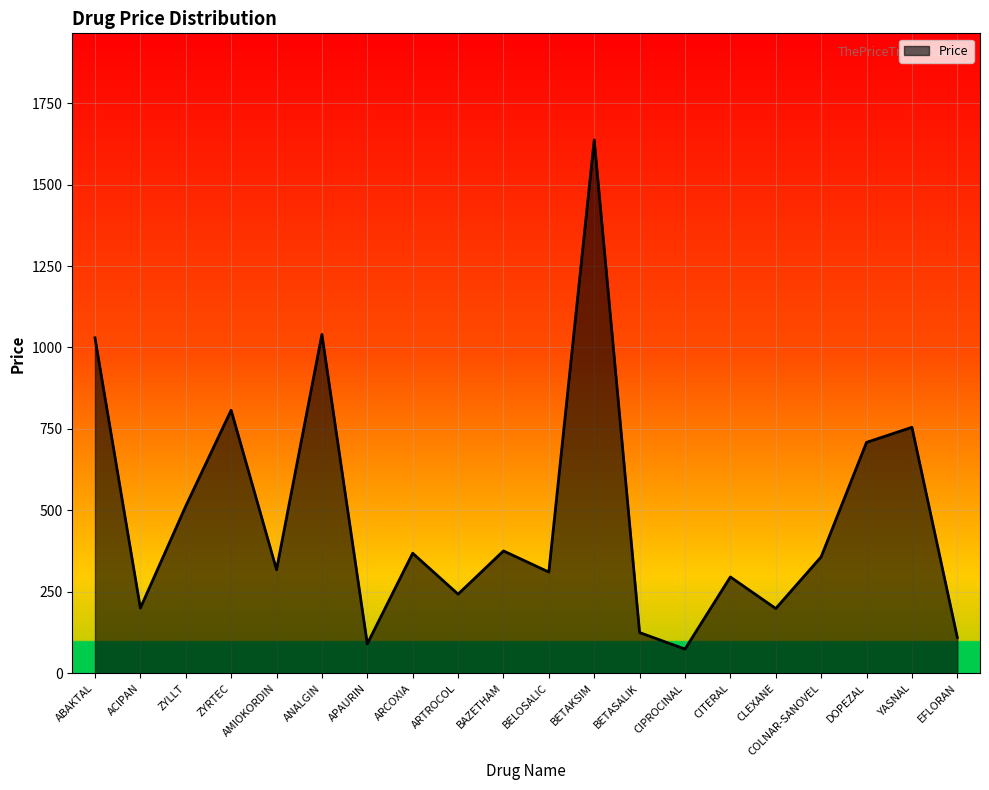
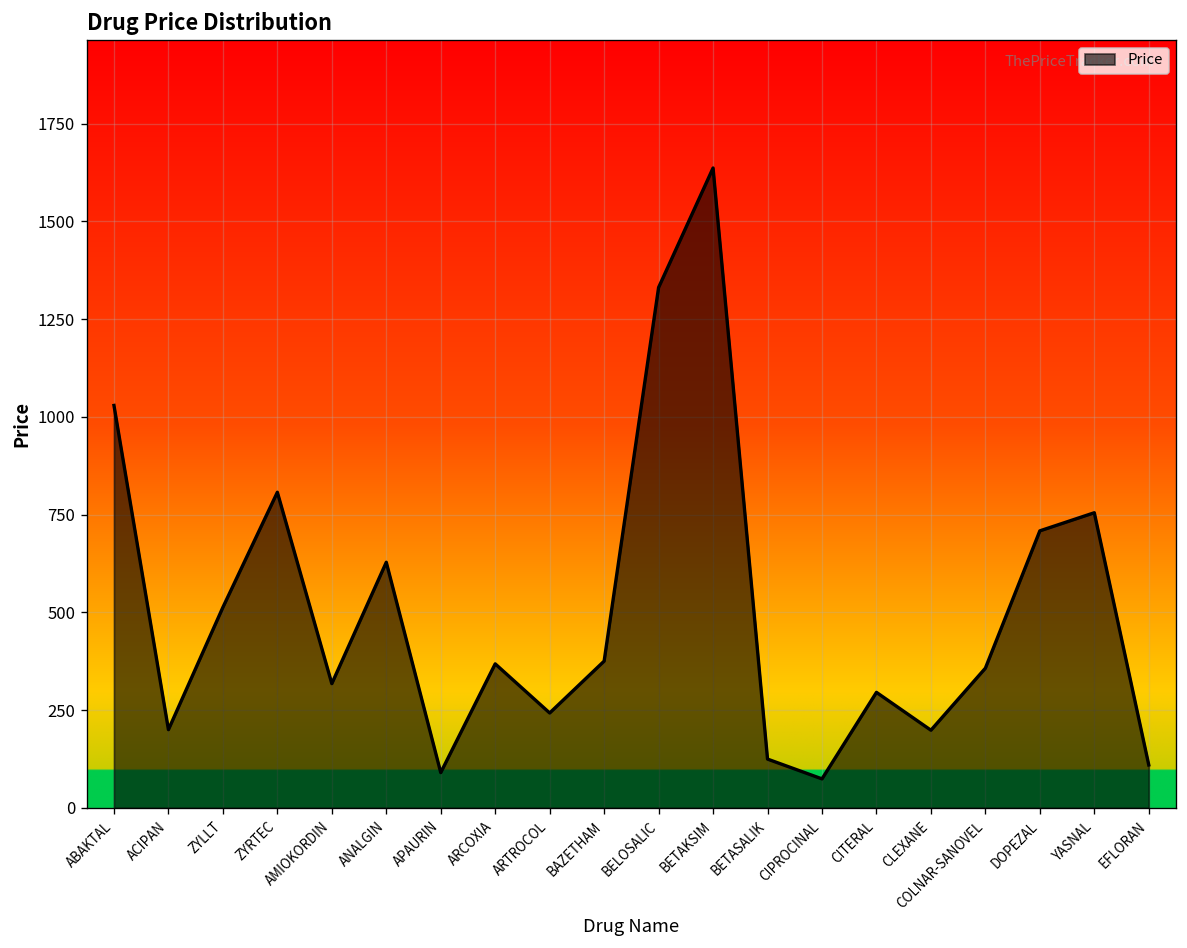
ANALGIN: 1040 -> 630
BELOSALIC: 310 -> 1330
